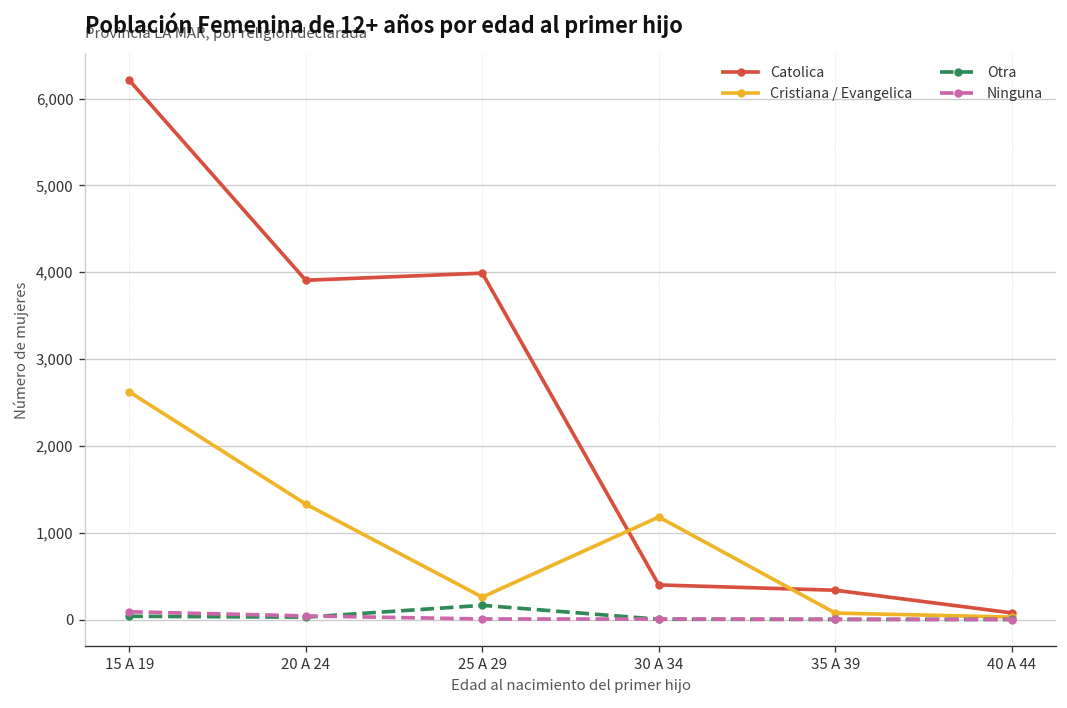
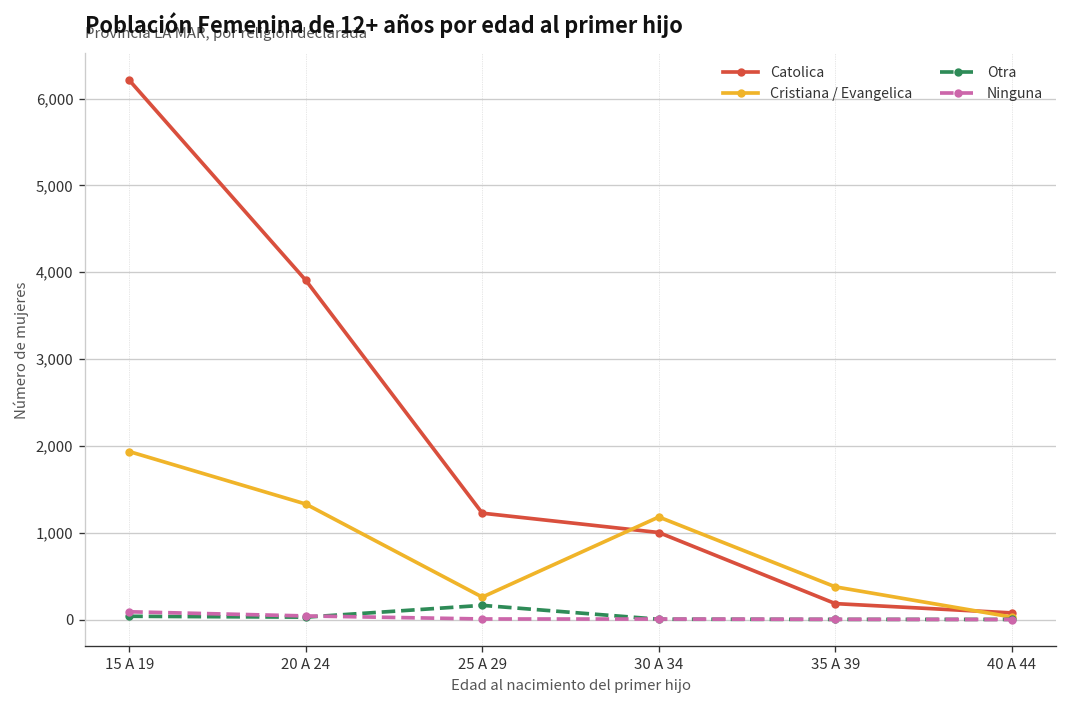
Cristiana / Evangelica, 15 A 19: 2,600 -> 1,900
Catolica, 25 A 29: 4,000 -> 1,200
Catolica, 30 A 34: 400 -> 1,000
Catolica, 35 A 39: 300 -> 200
Cristiana / Evangelica, 35 A 39: 100 -> 400
